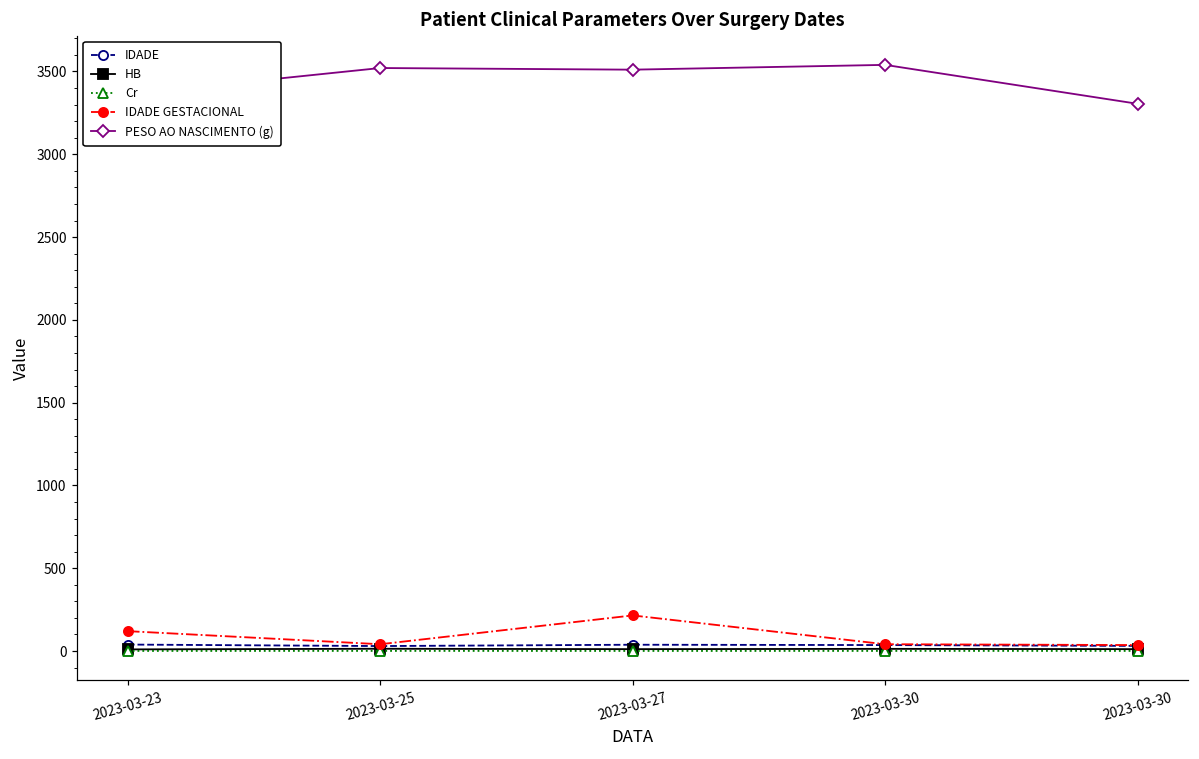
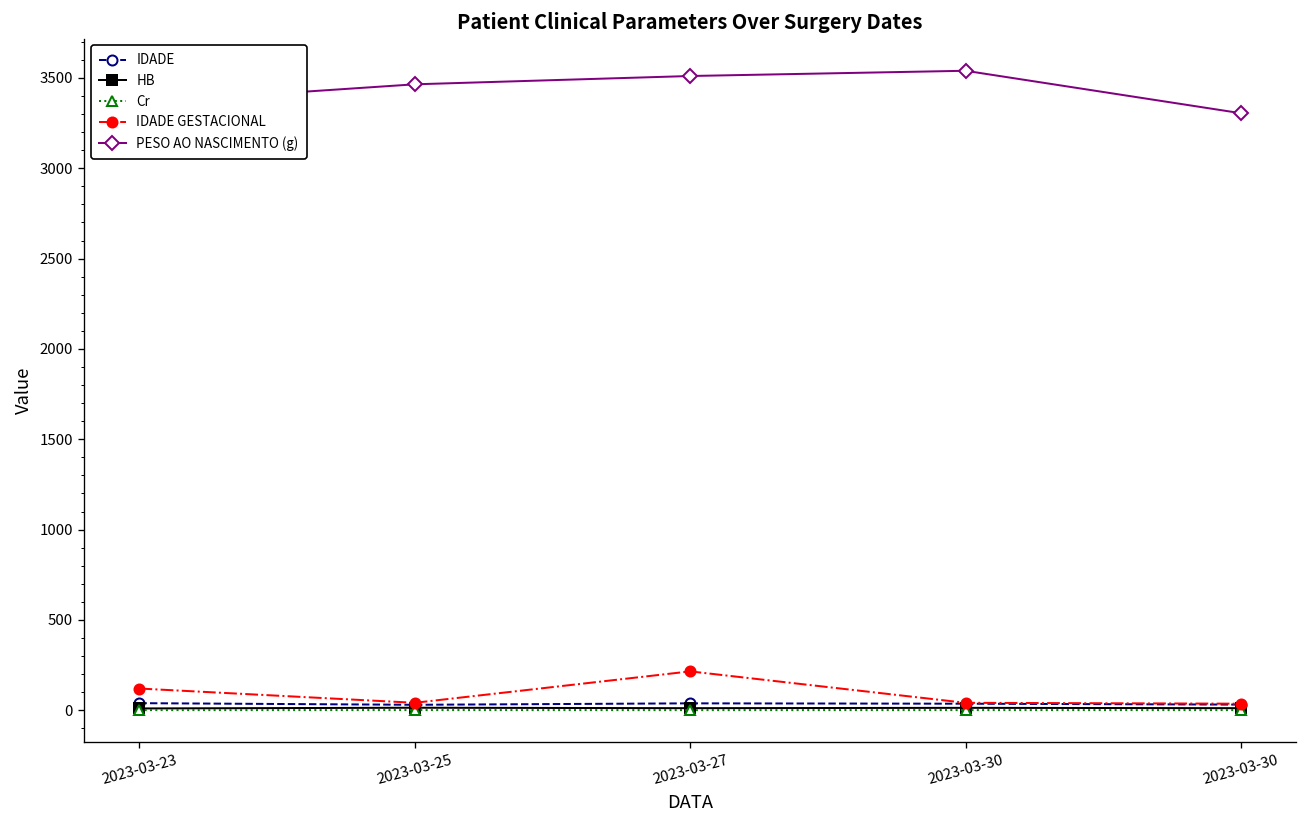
PESO AO NASCIMENTO (g), 2023-03-25: 3520 -> 3470
